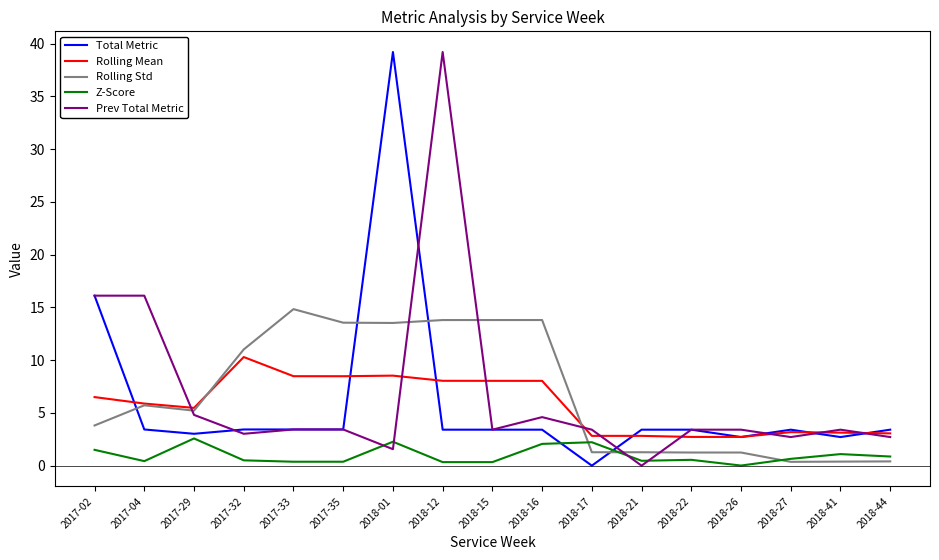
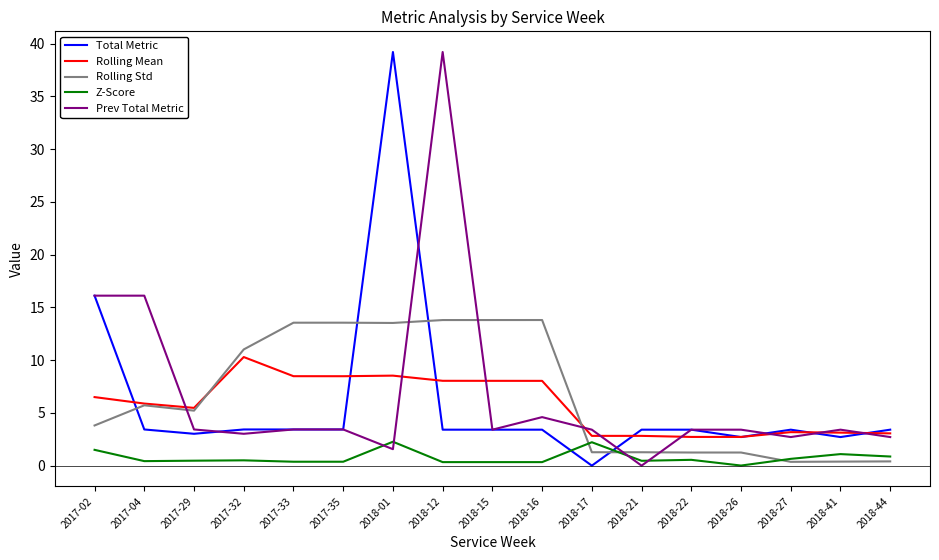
Z-Score, 2017-29: 2.6 -> 0.5
Prev Total Metric, 2017-29: 4.8 -> 3.4
Rolling Std, 2017-33: 14.8 -> 13.5
Z-Score, 2018-16: 2.1 -> 0.3
